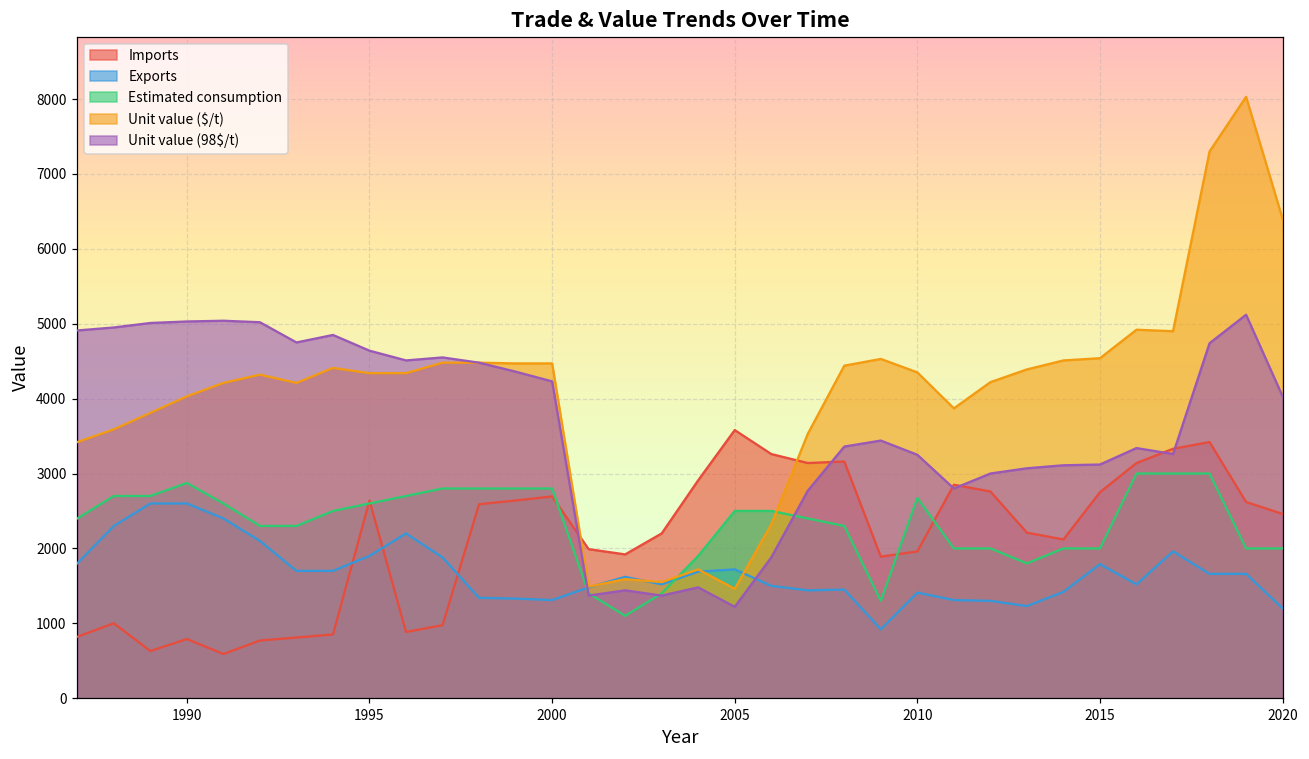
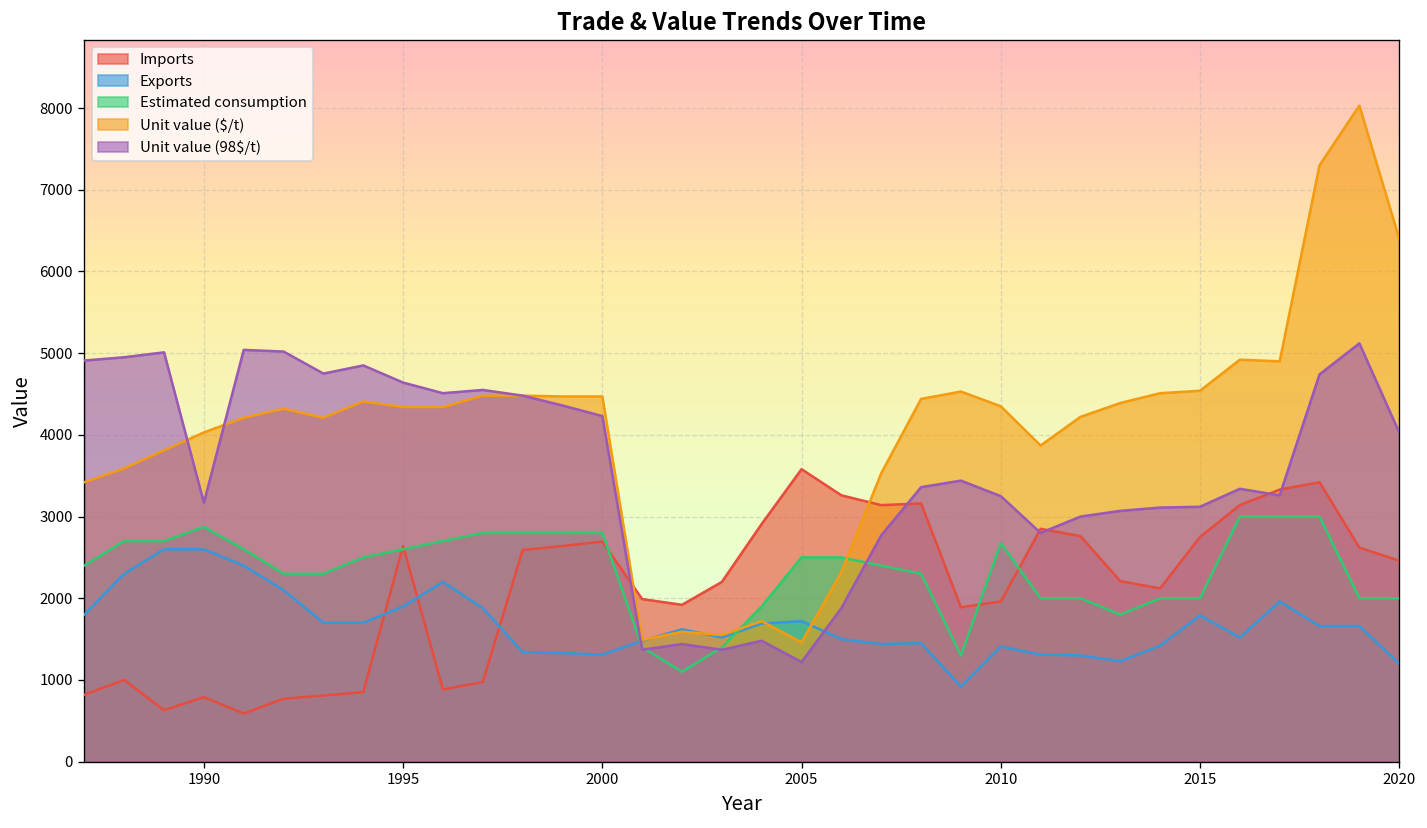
Unit value (98$/t), 1990: 5000 -> 3200
